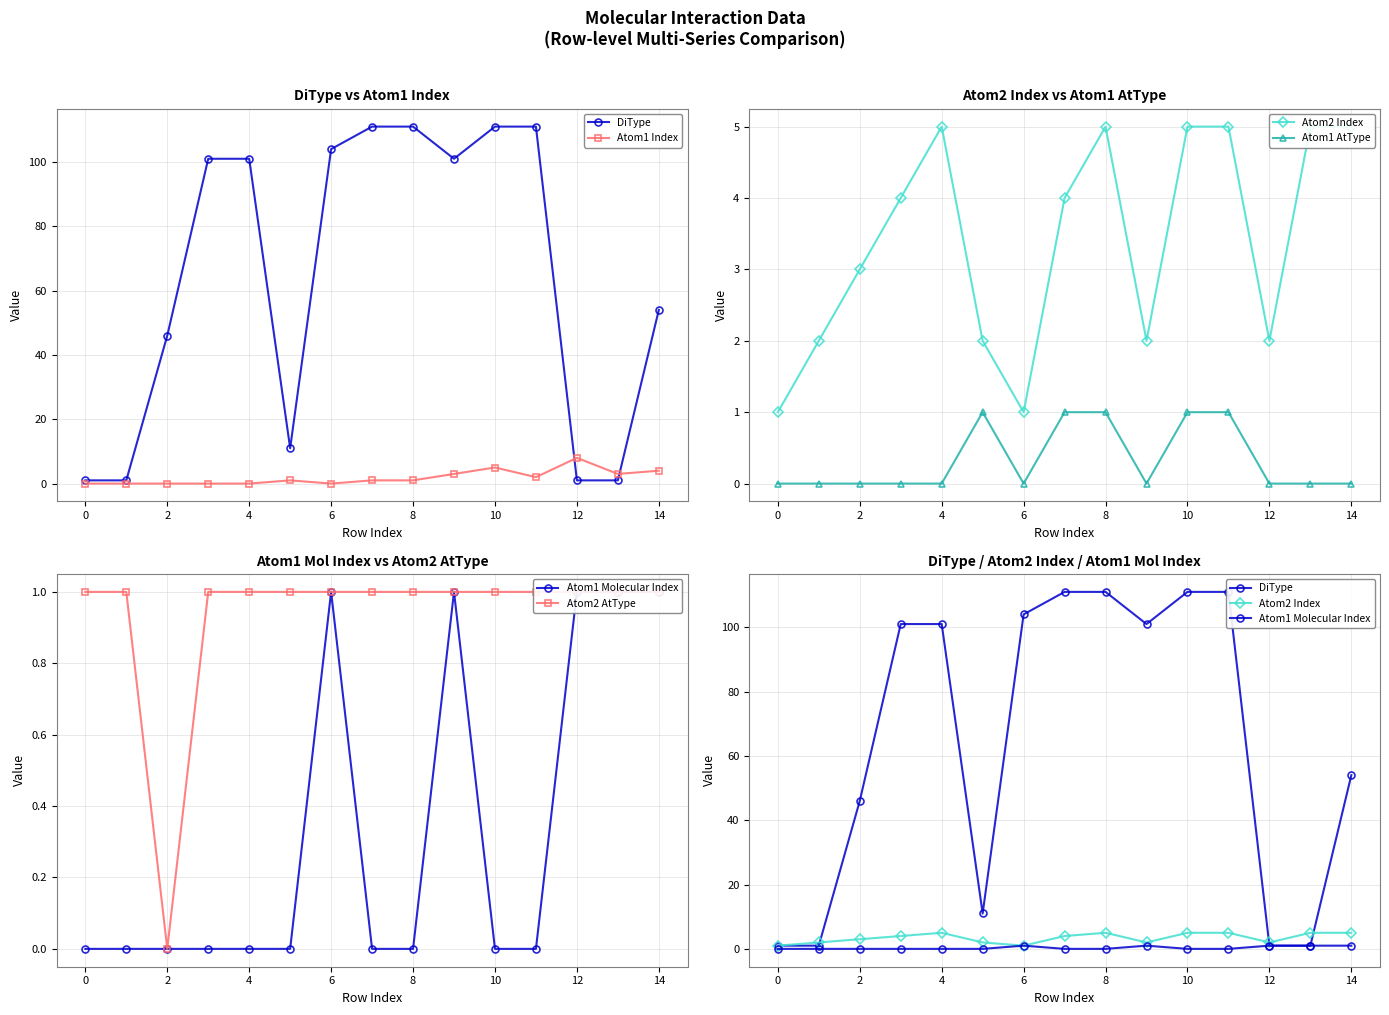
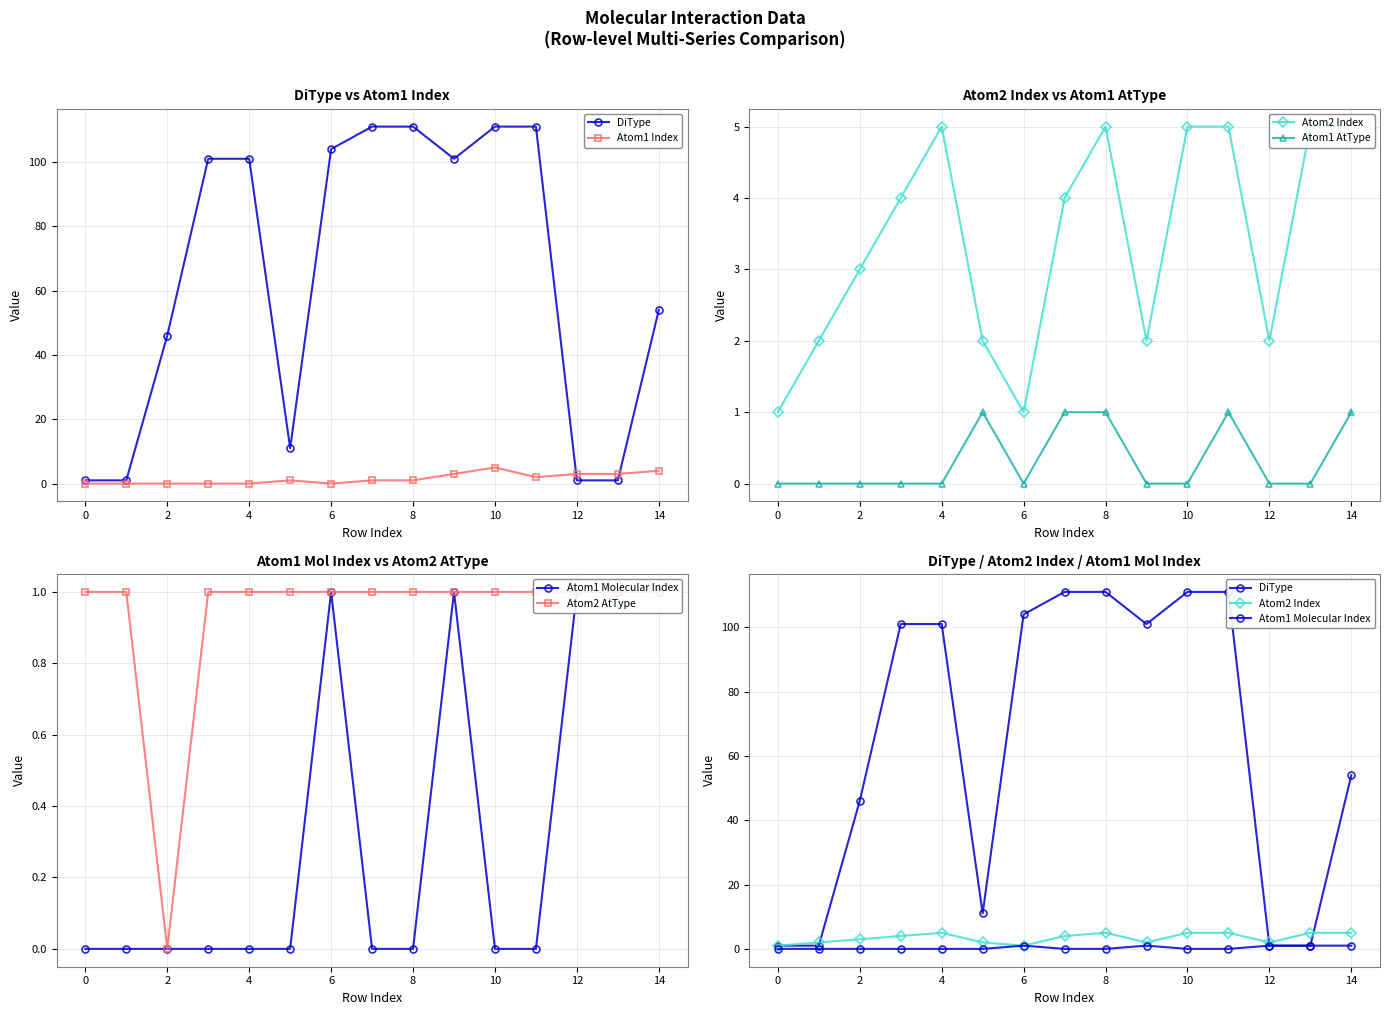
DiType vs Atom1 Index, Atom1 Index, 12: 8 -> 3
Atom2 Index vs Atom1 AtType, Atom1 AtType, 10: 1 -> 0
Atom2 Index vs Atom1 AtType, Atom1 AtType, 14: 0 -> 1
